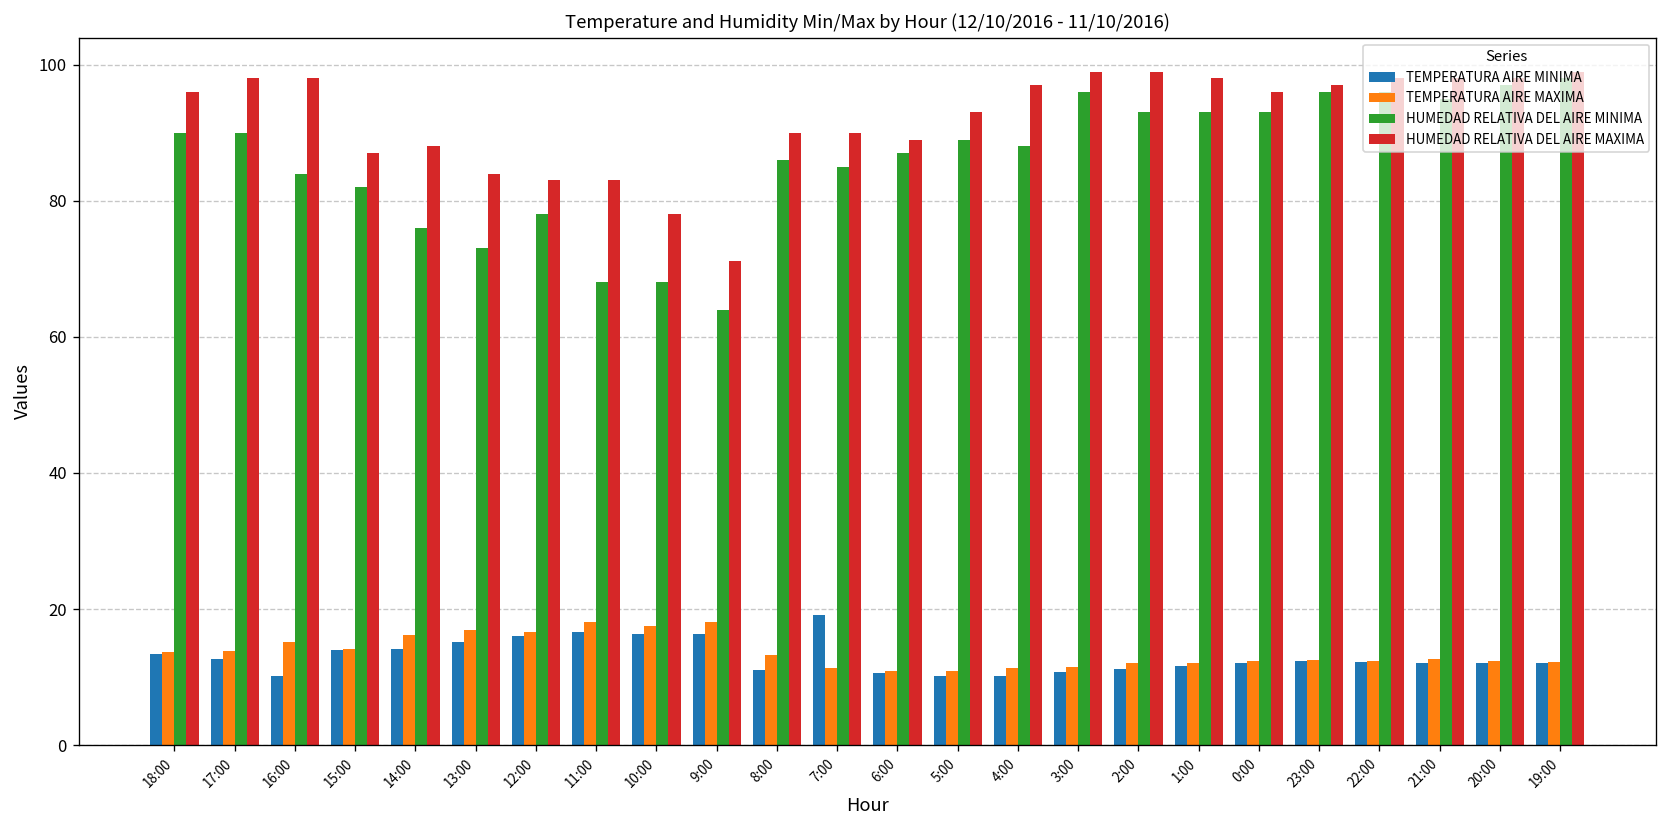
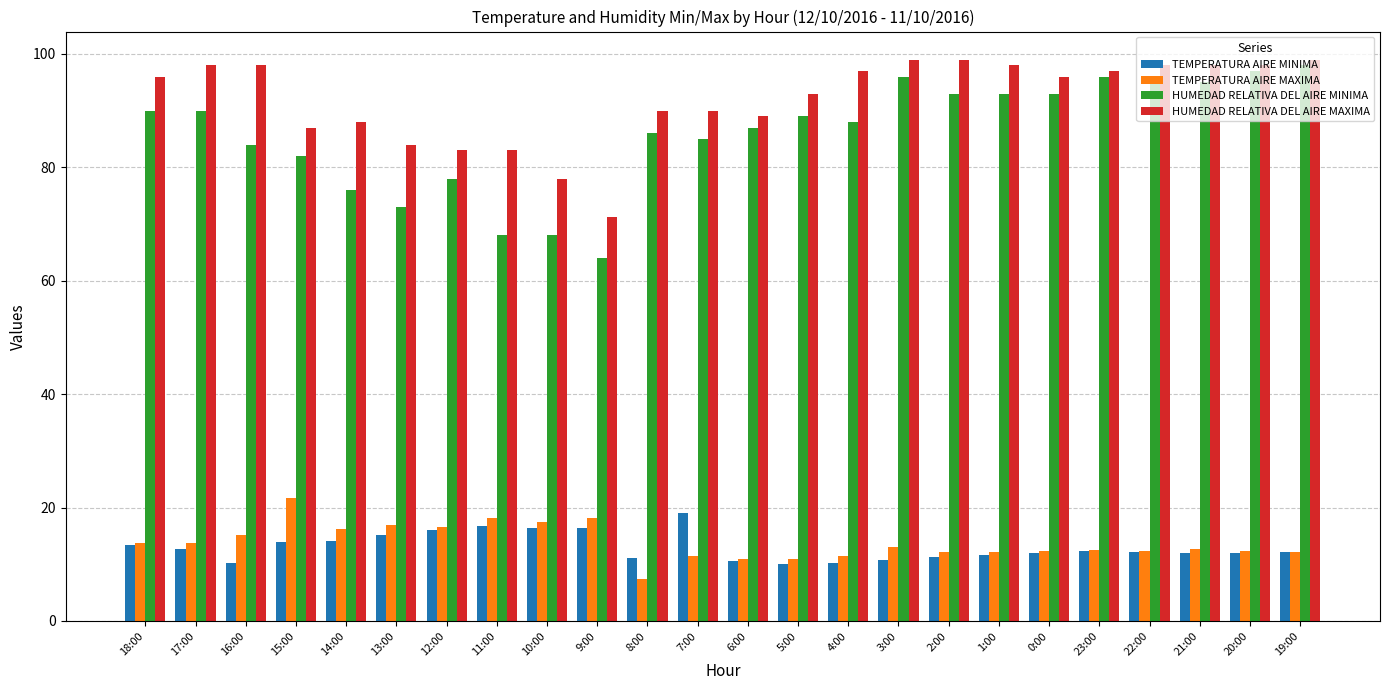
TEMPERATURA AIRE MAXIMA, 15:00: 14 -> 22
TEMPERATURA AIRE MAXIMA, 8:00: 13 -> 7
TEMPERATURA AIRE MAXIMA, 3:00: 12 -> 13
